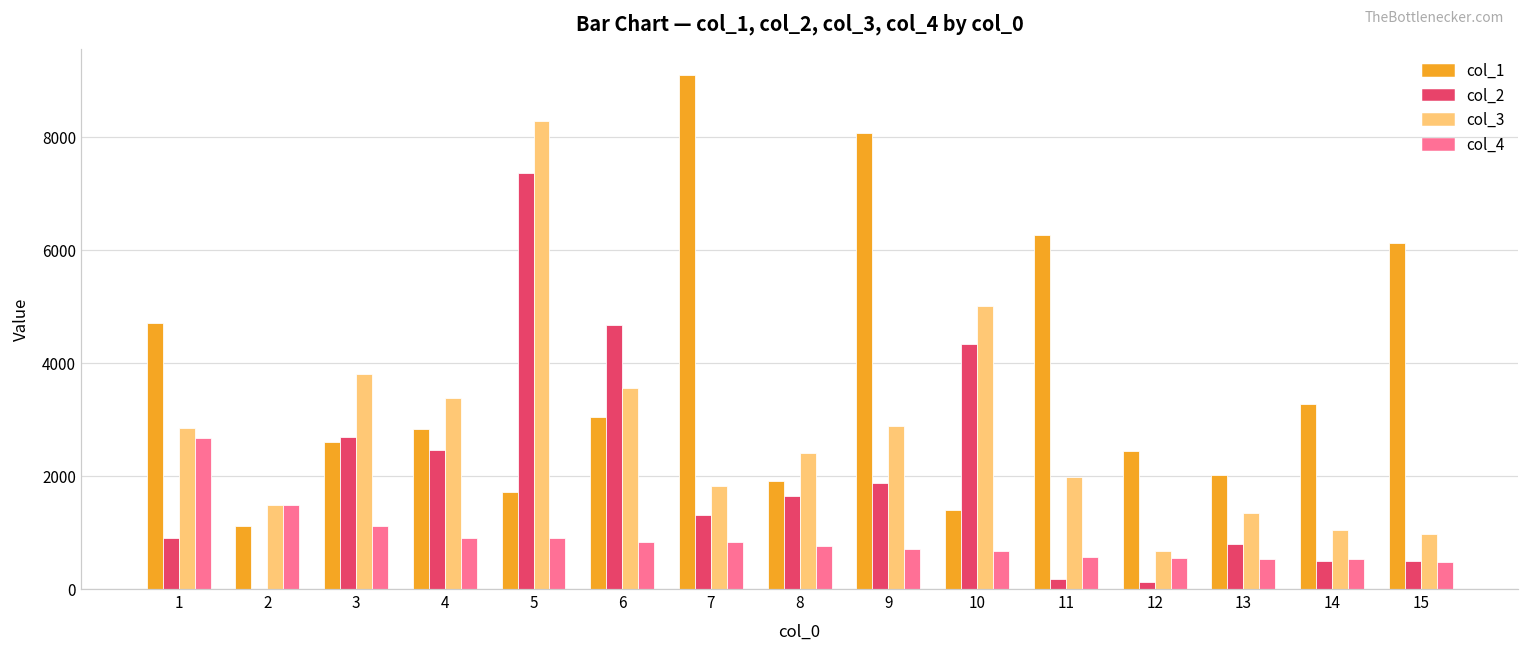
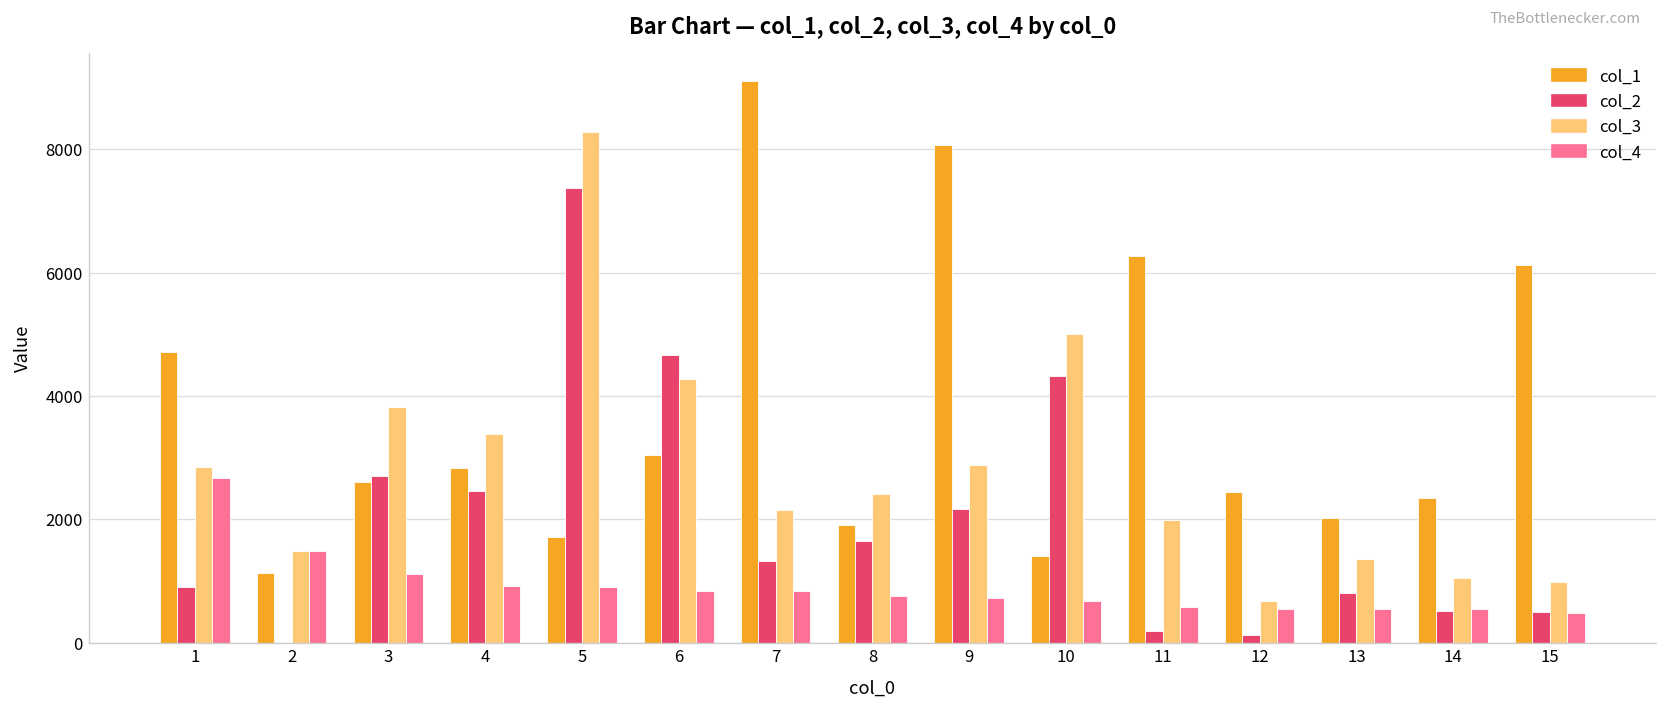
col_3, 6: 3600 -> 4300
col_3, 7: 1800 -> 2200
col_2, 9: 1900 -> 2200
col_1, 14: 3300 -> 2300
